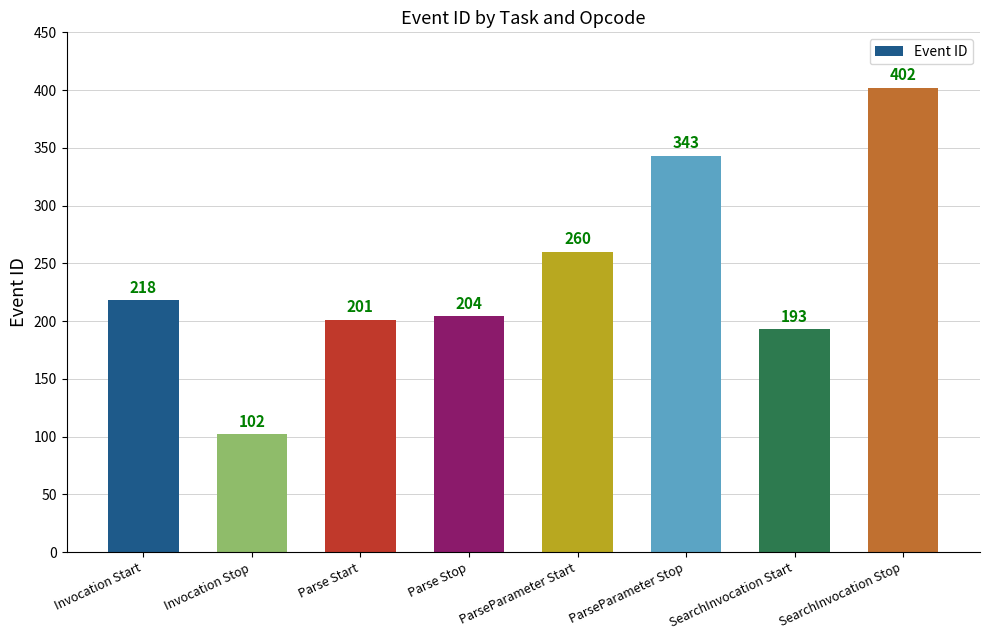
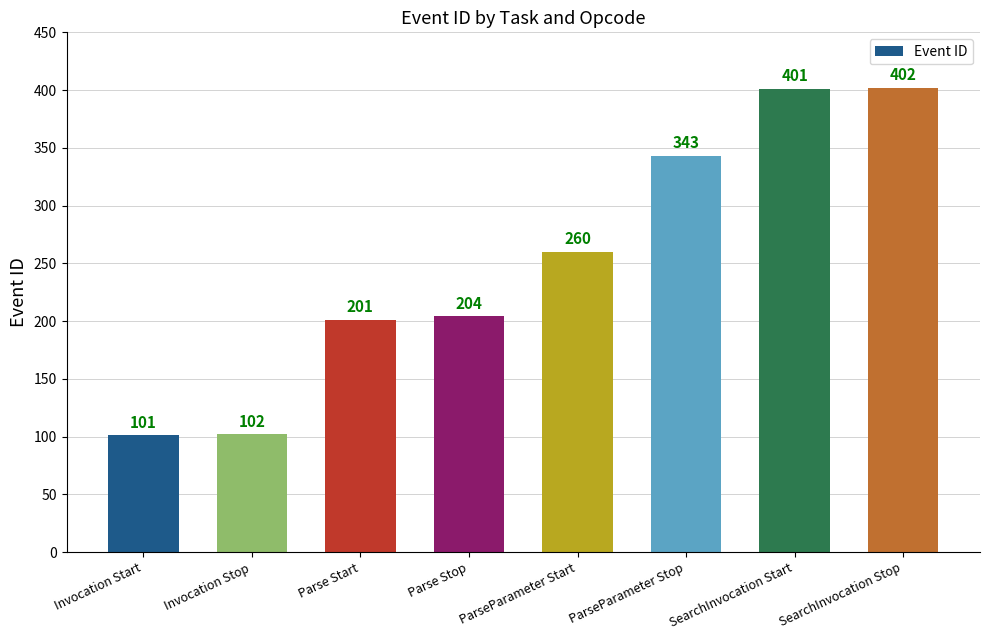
Invocation Start: 218 -> 101
SearchInvocation Start: 193 -> 401
